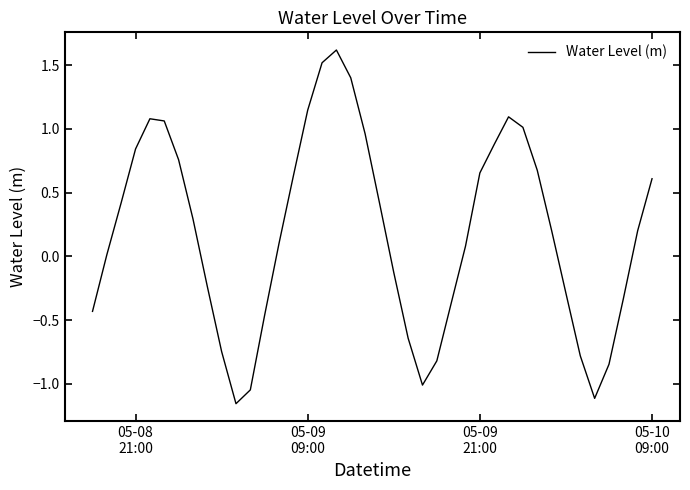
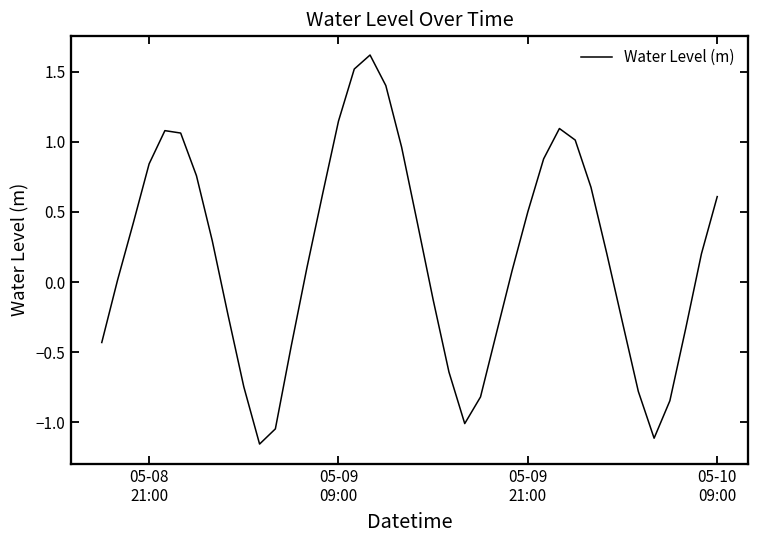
05-09 21:00: 0.66 -> 0.50
